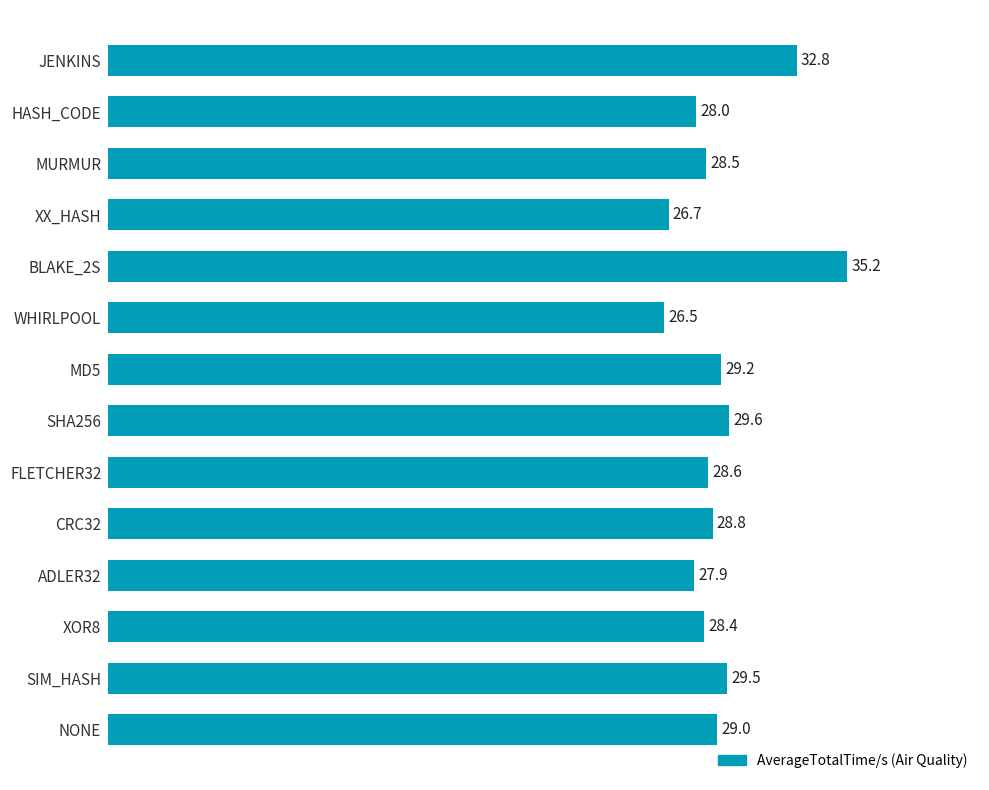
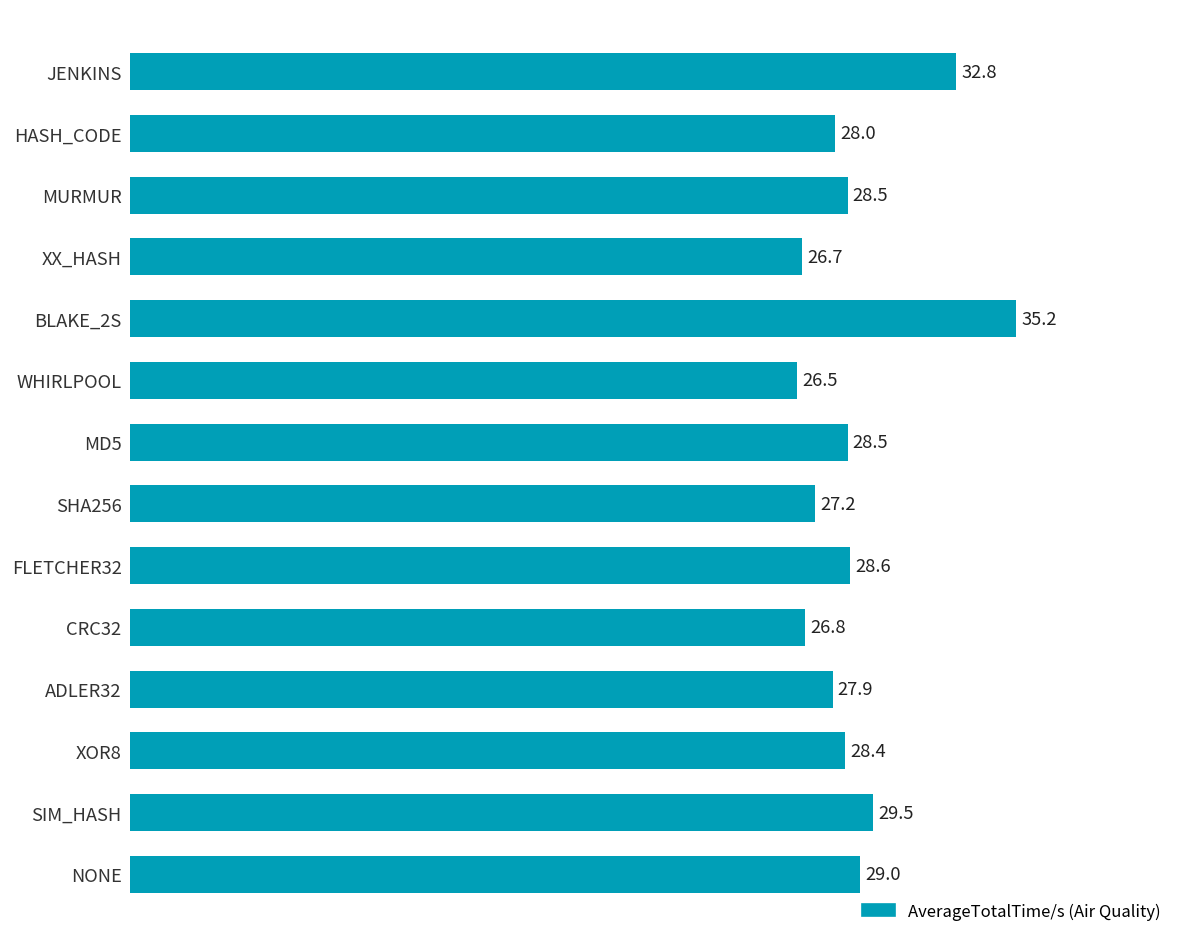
MD5: 29.2 -> 28.5
SHA256: 29.6 -> 27.2
CRC32: 28.8 -> 26.8
